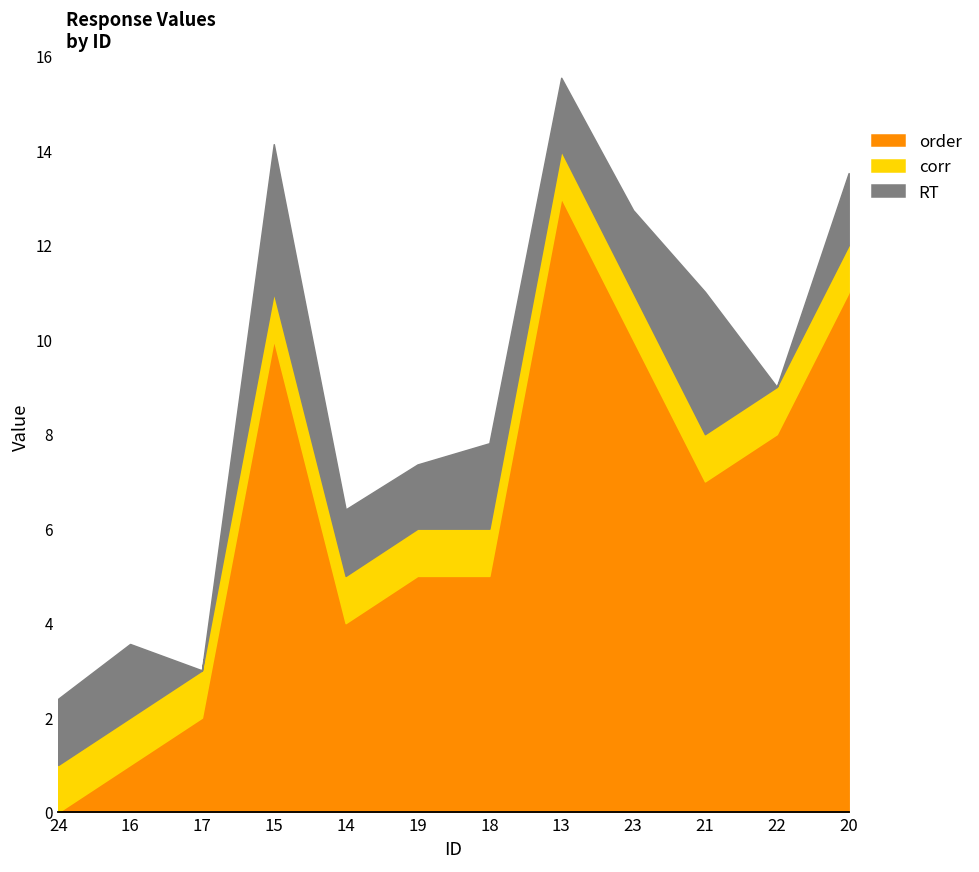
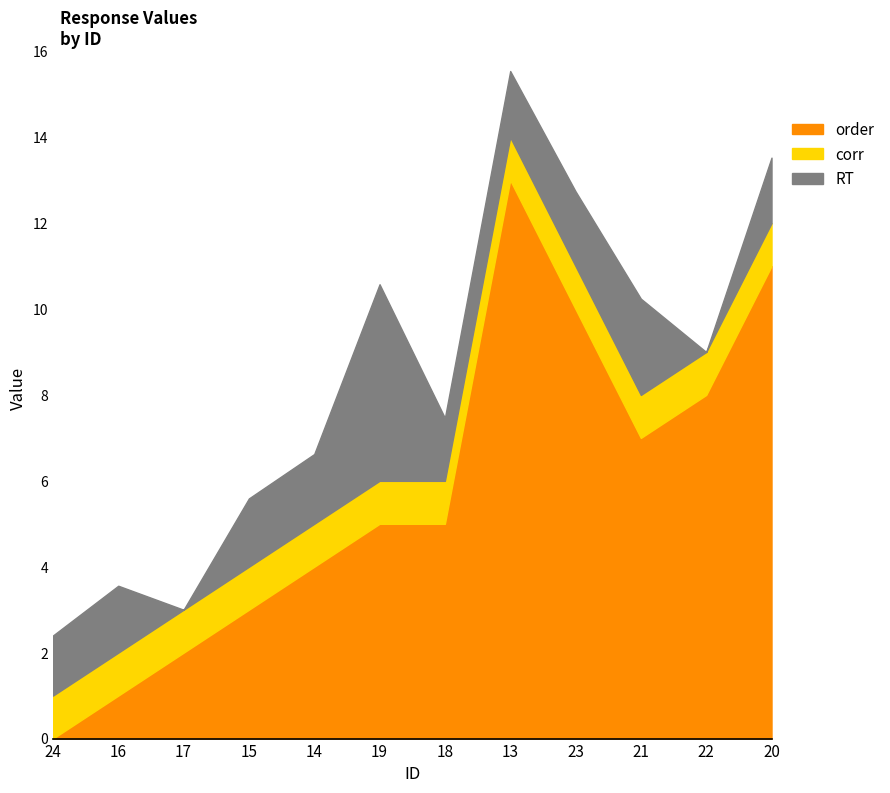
order, 15: 10 -> 3
RT, 15: 3.1 -> 1.6
RT, 14: 1.4 -> 1.6
RT, 19: 1.4 -> 4.6
RT, 18: 1.8 -> 1.5
RT, 21: 3.0 -> 2.2
